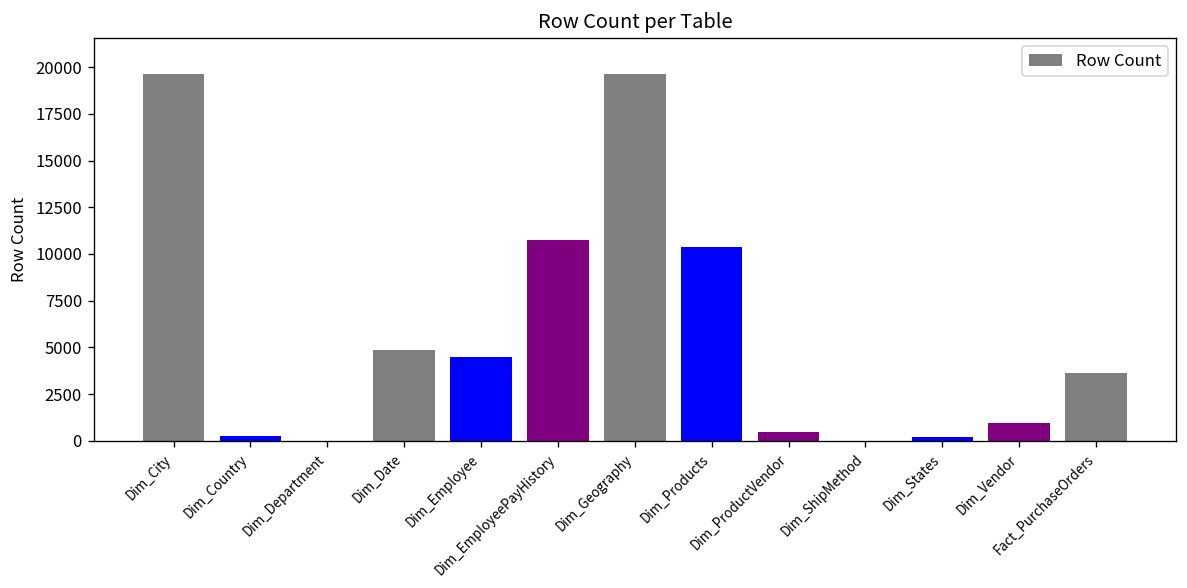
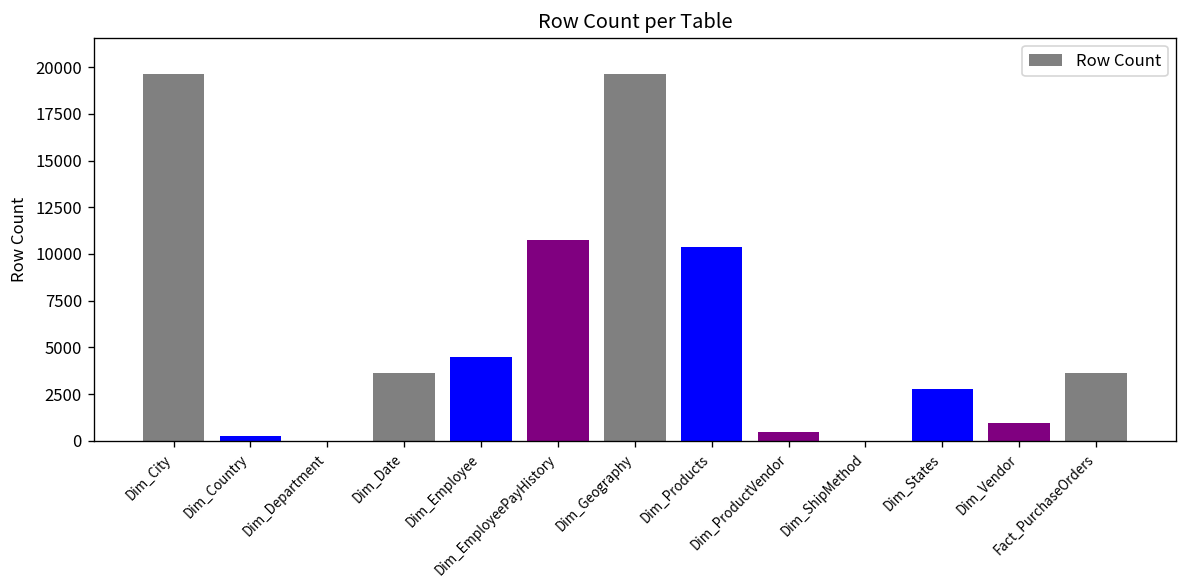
Dim_Date: 4900 -> 3700
Dim_States: 200 -> 2800
